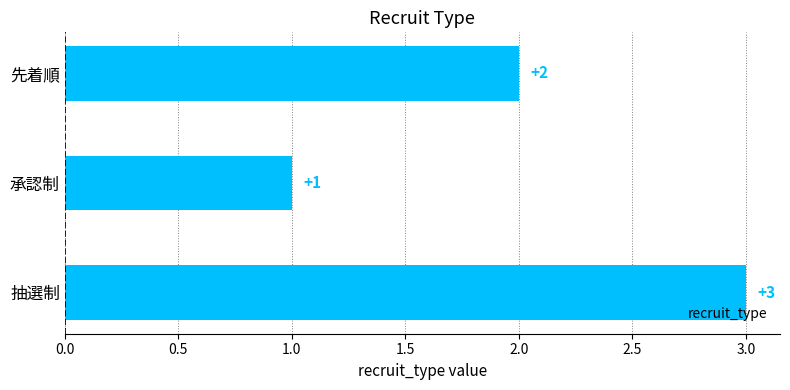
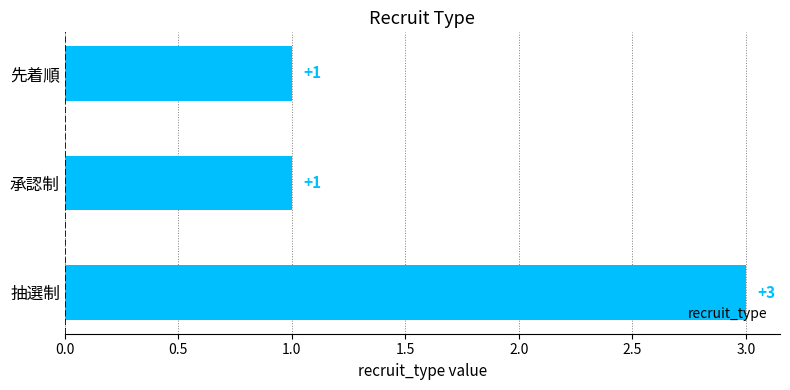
先着順: +2 -> +1
